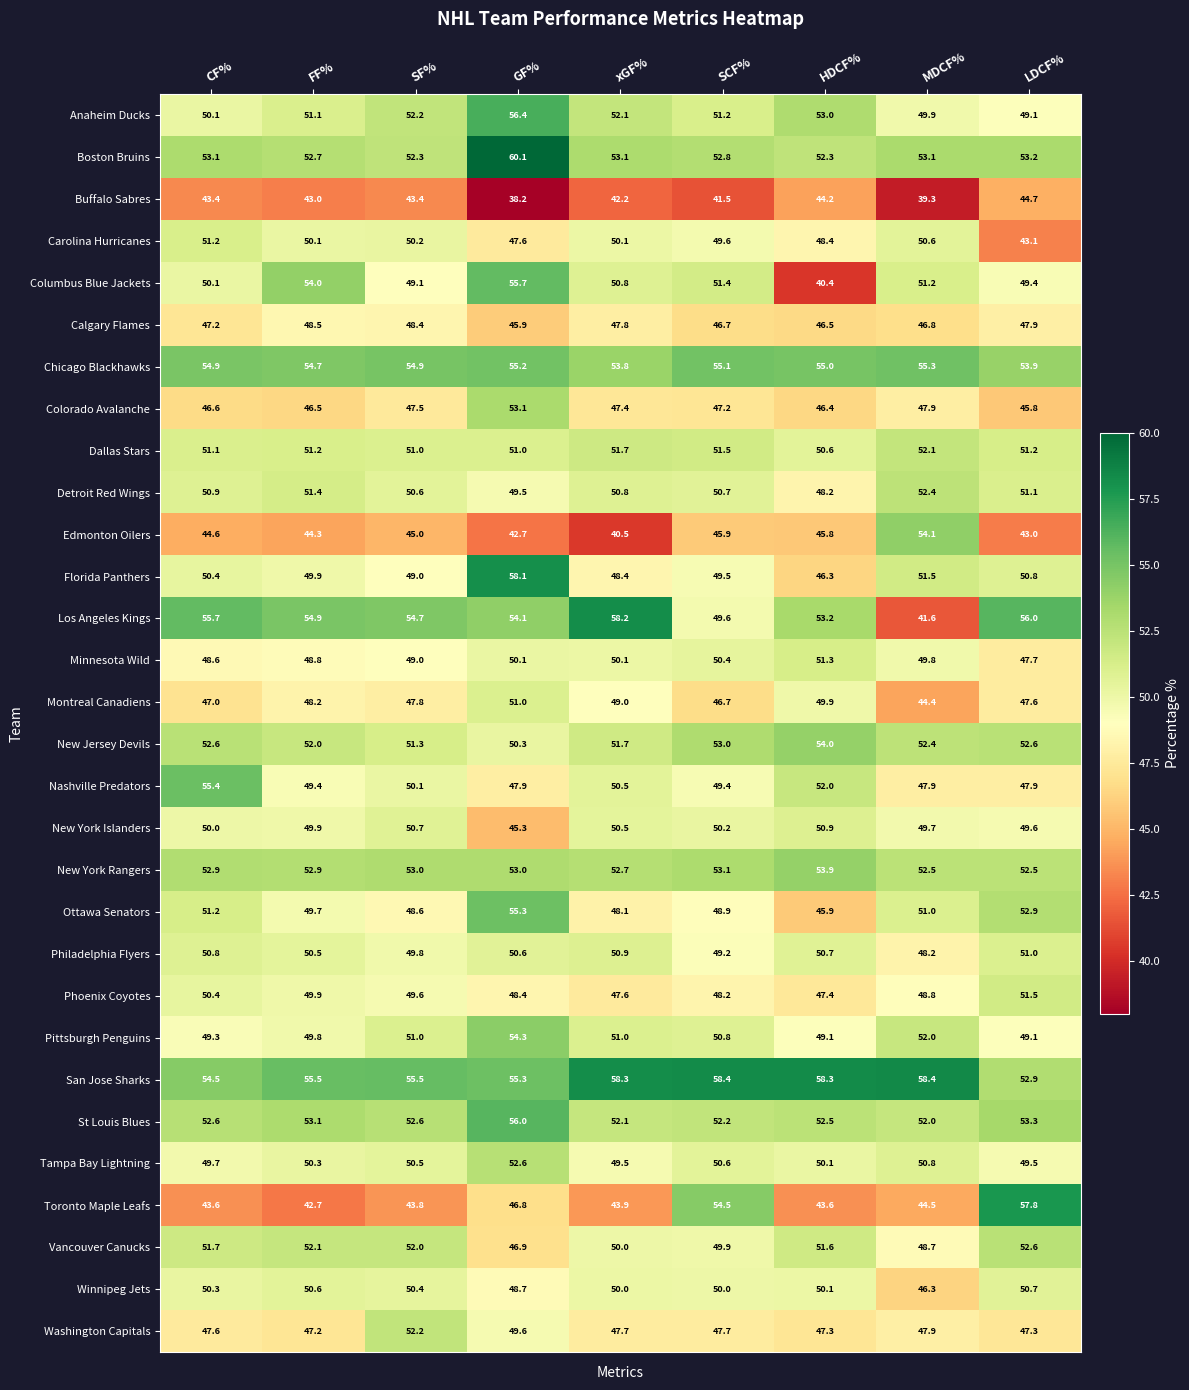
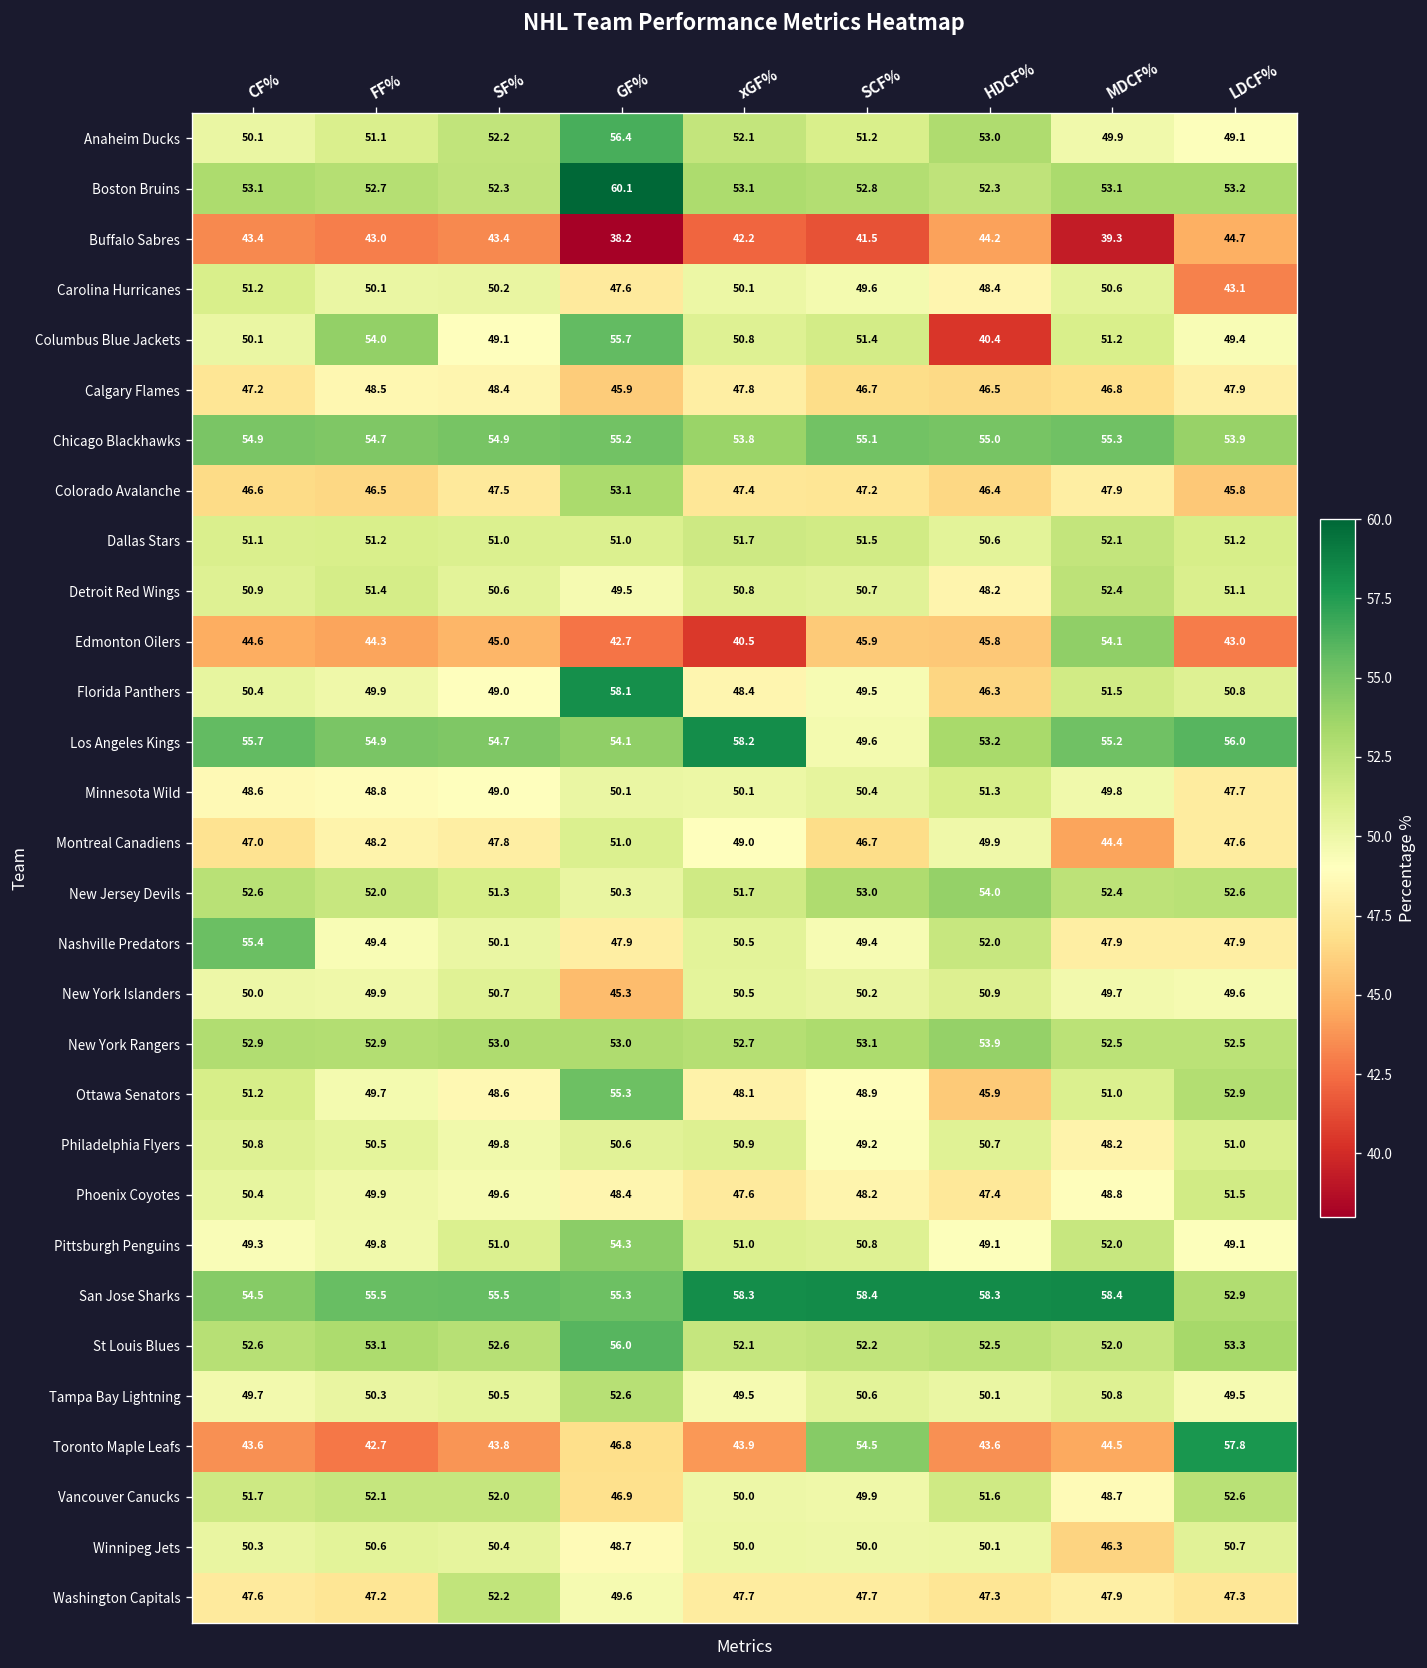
Los Angeles Kings, MDCF%: 41.6 -> 55.2
